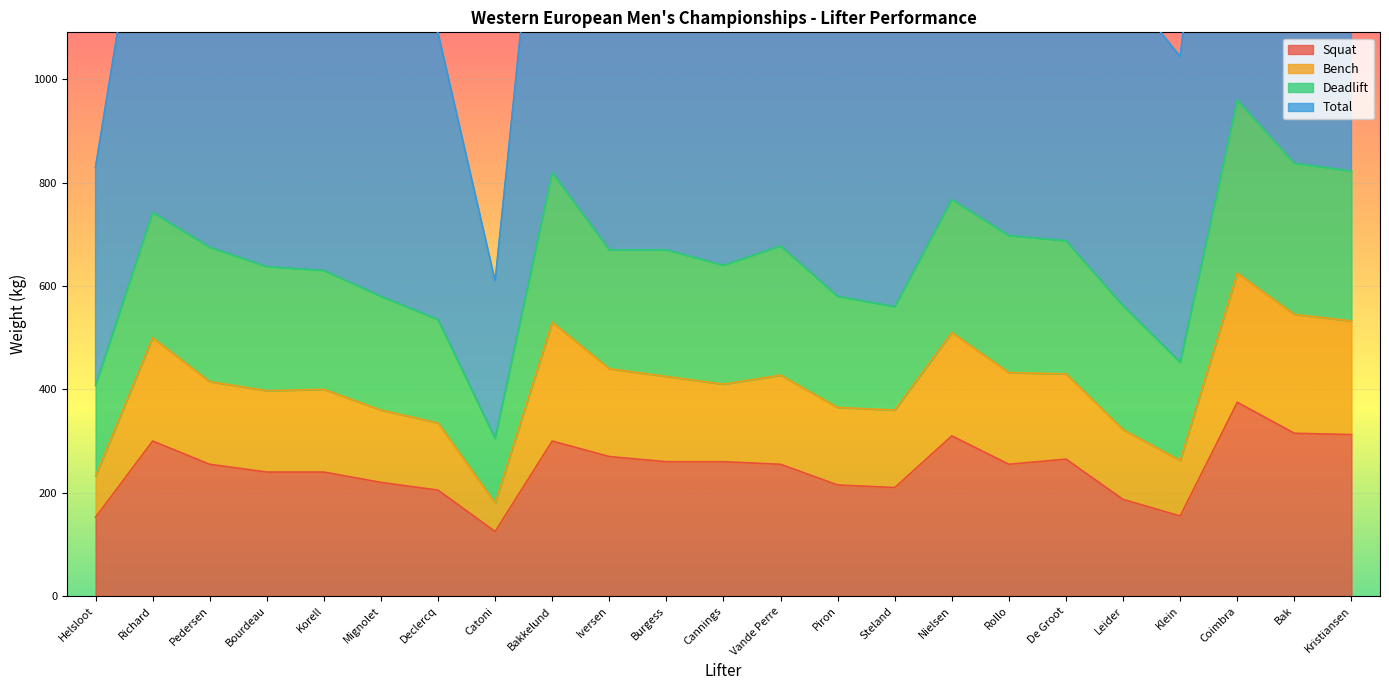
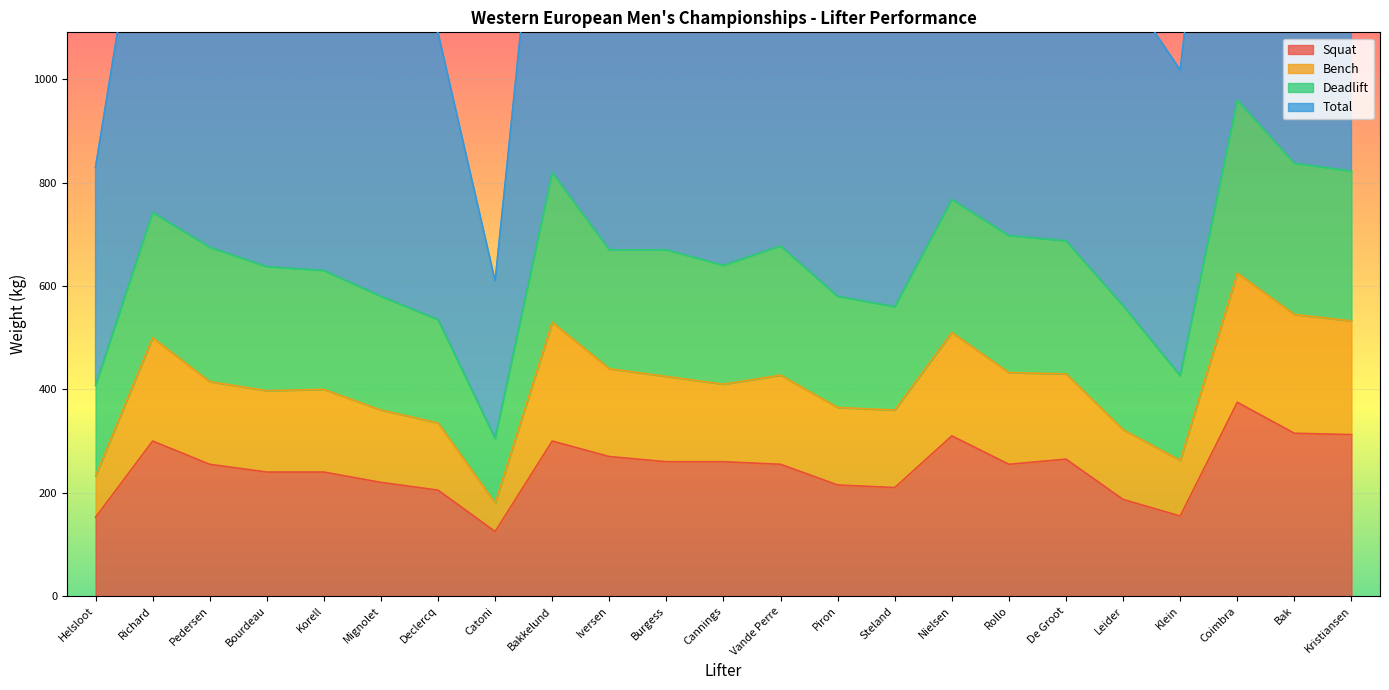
Deadlift, Klein: 190 -> 160
